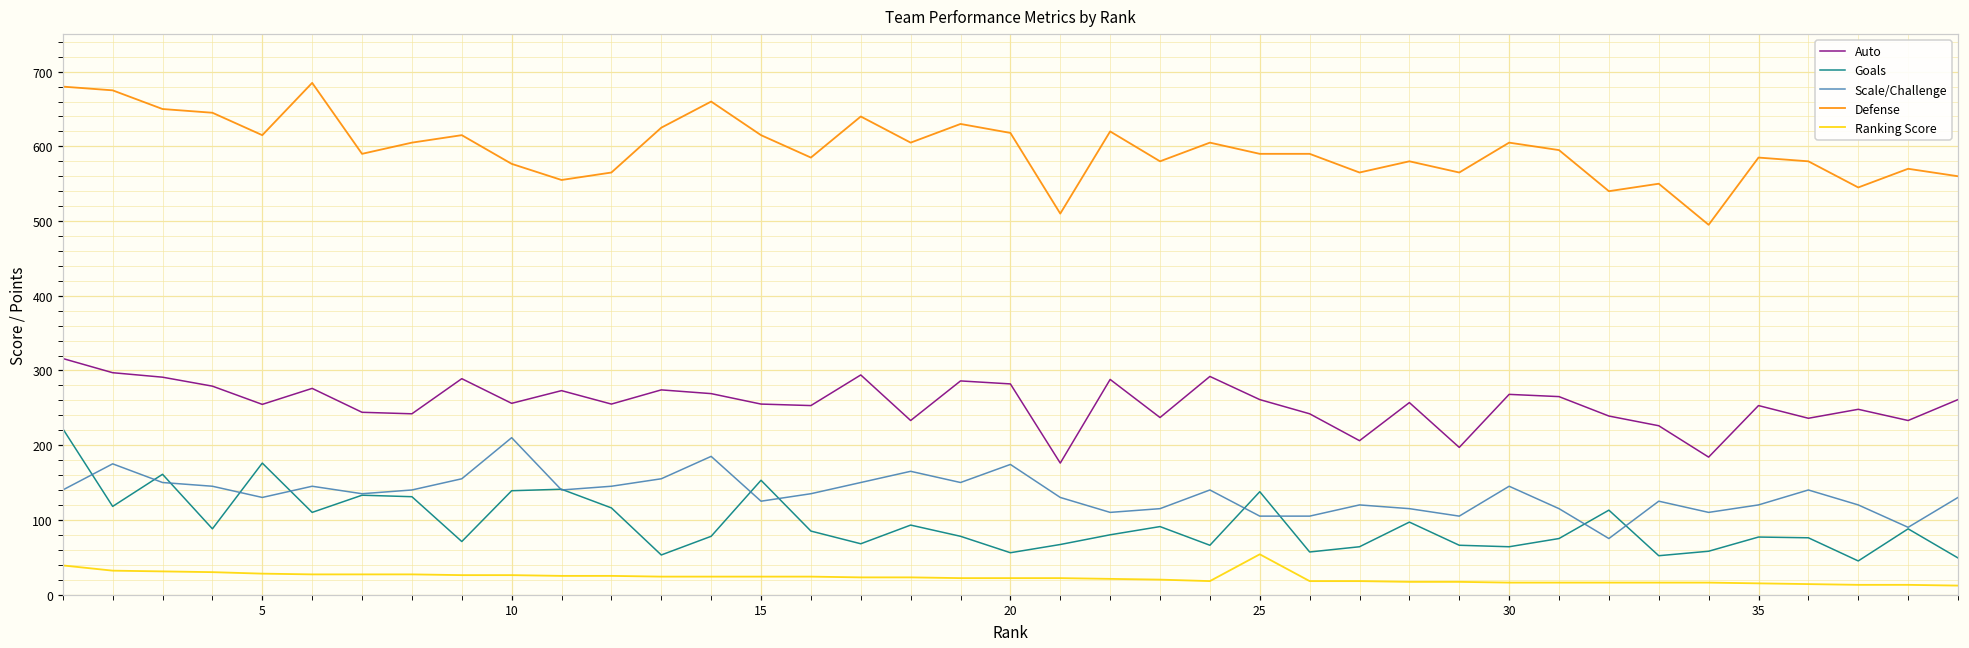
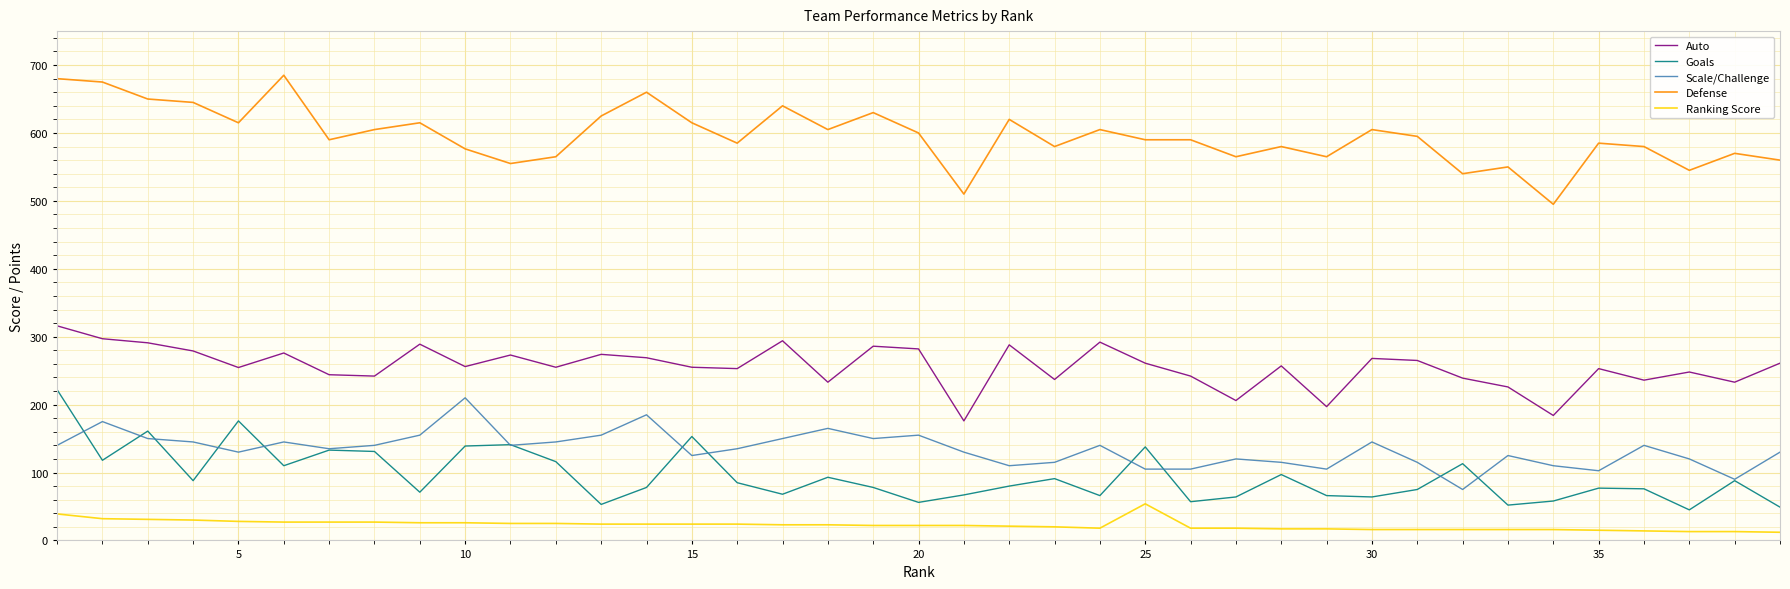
Scale/Challenge, 20: 170 -> 160
Defense, 20: 620 -> 600
Scale/Challenge, 35: 120 -> 100
